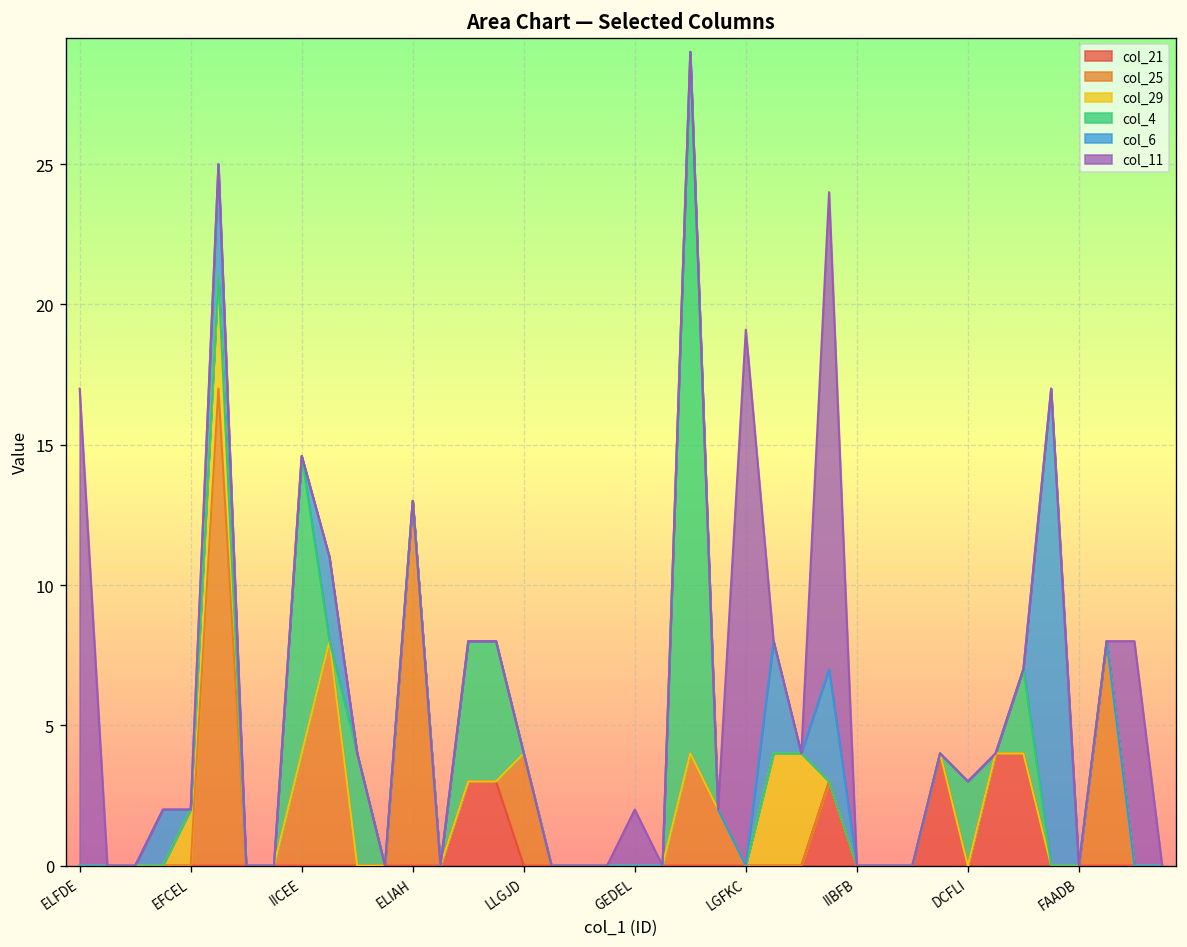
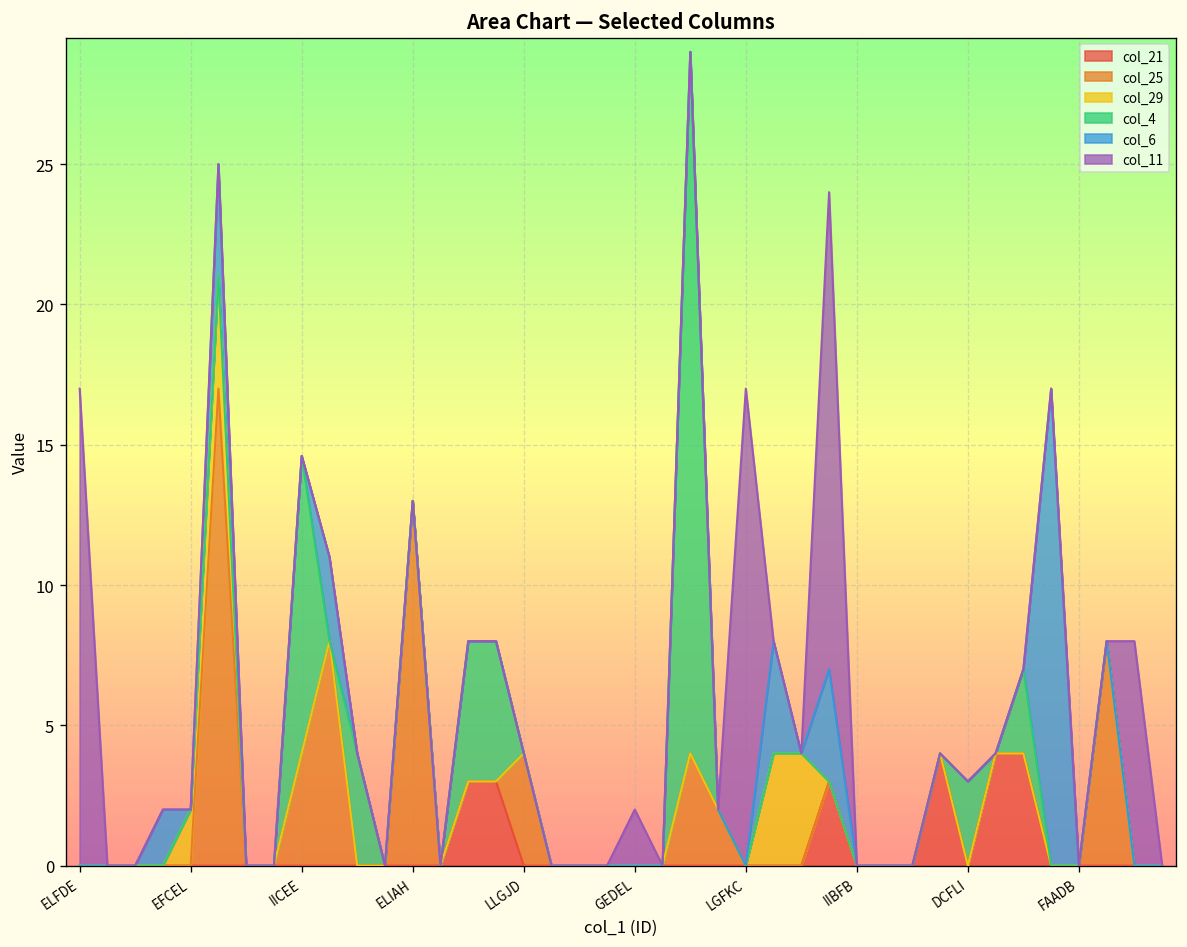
col_11, LGFKC: 19.1 -> 17.0
